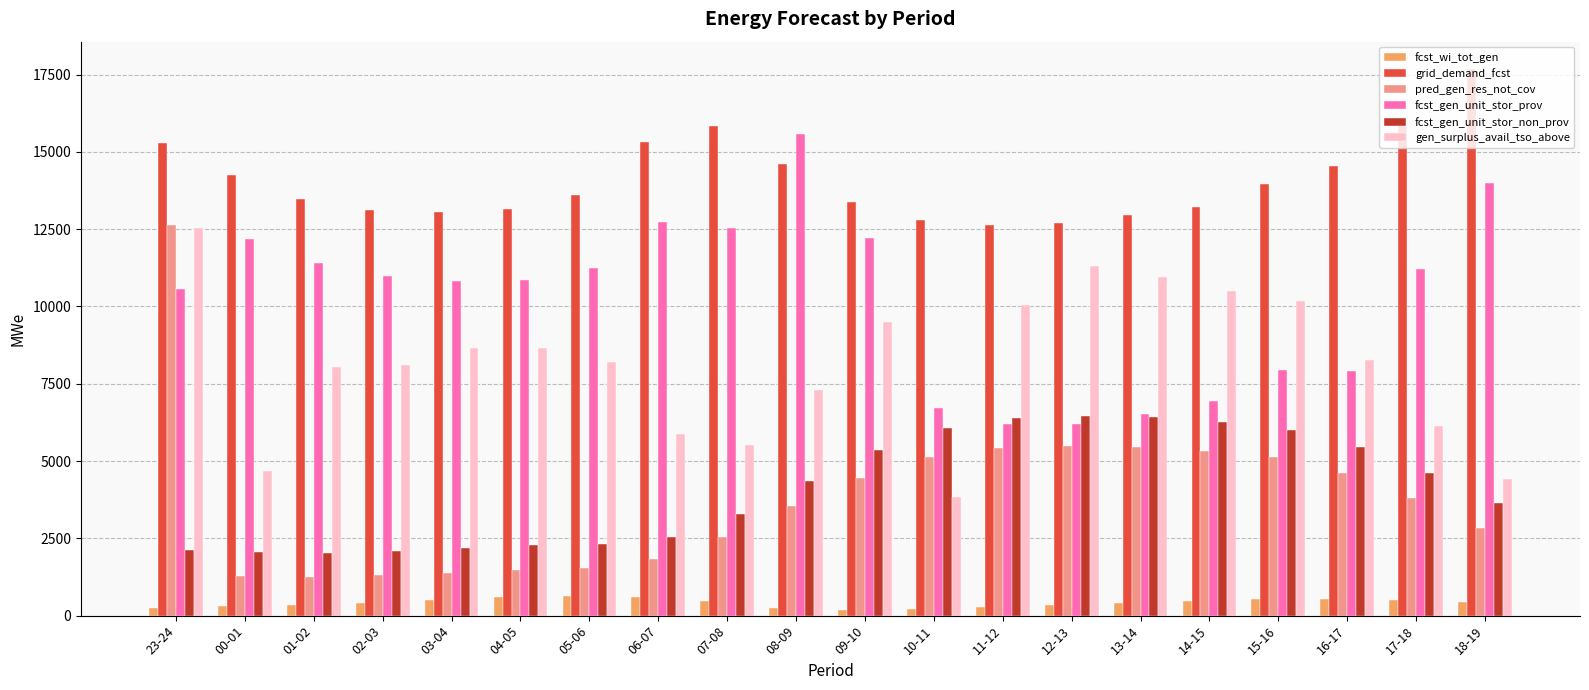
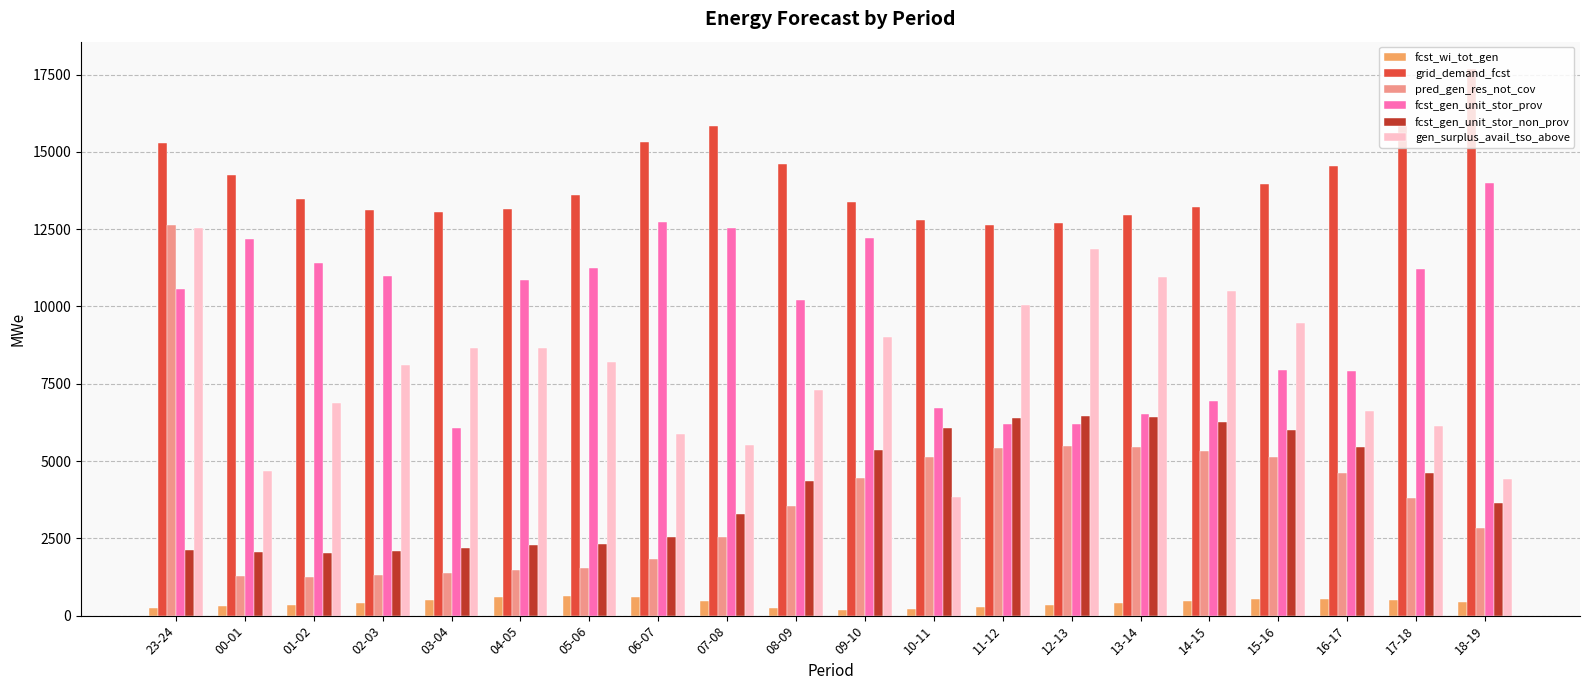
gen_surplus_avail_tso_above, 01-02: 8000 -> 6900
fcst_gen_unit_stor_prov, 03-04: 10800 -> 6100
fcst_gen_unit_stor_prov, 08-09: 15600 -> 10200
gen_surplus_avail_tso_above, 09-10: 9500 -> 9000
gen_surplus_avail_tso_above, 12-13: 11300 -> 11800
gen_surplus_avail_tso_above, 15-16: 10200 -> 9500
gen_surplus_avail_tso_above, 16-17: 8300 -> 6600
